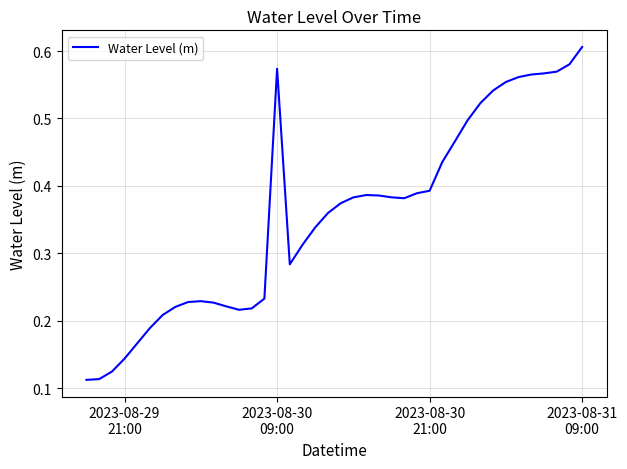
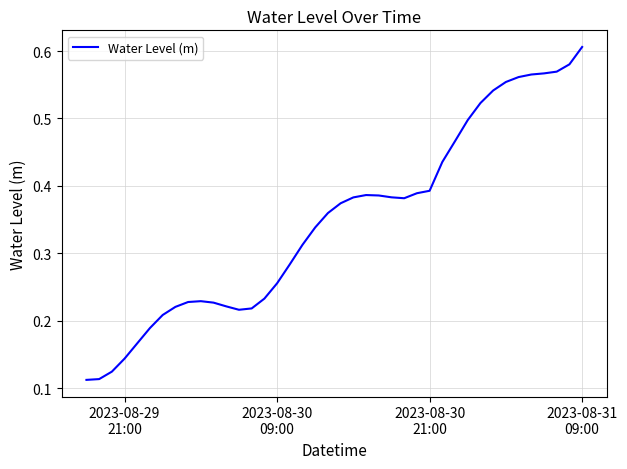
2023-08-30 09:00: 0.57 -> 0.26
